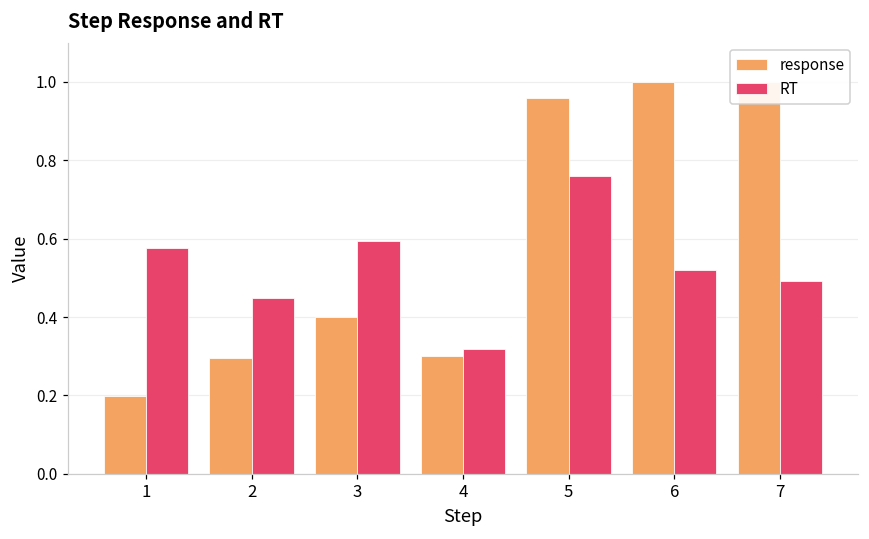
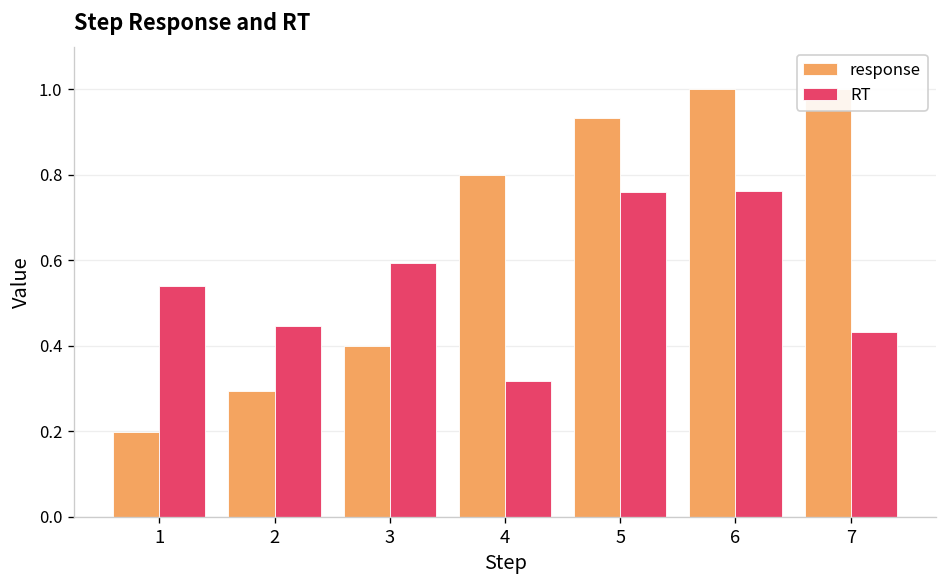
RT, 1: 0.58 -> 0.54
response, 4: 0.3 -> 0.8
response, 5: 0.96 -> 0.93
RT, 6: 0.52 -> 0.76
RT, 7: 0.49 -> 0.43
